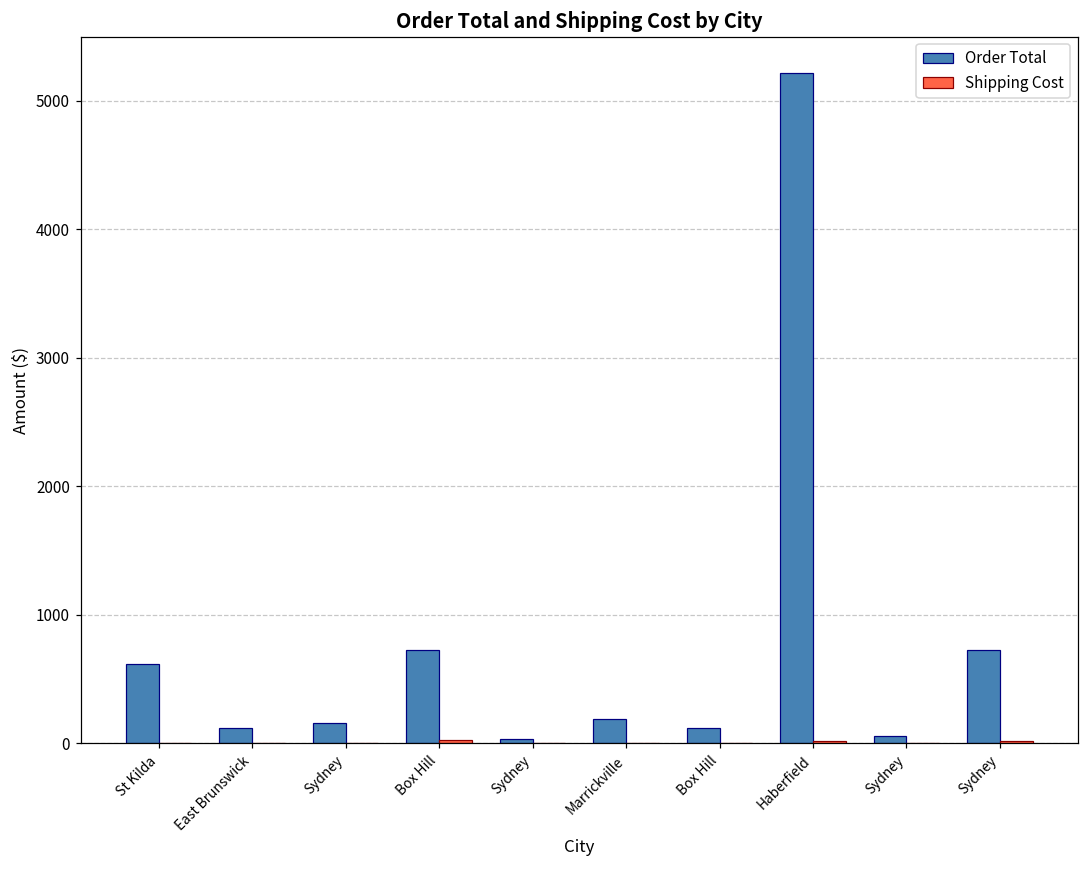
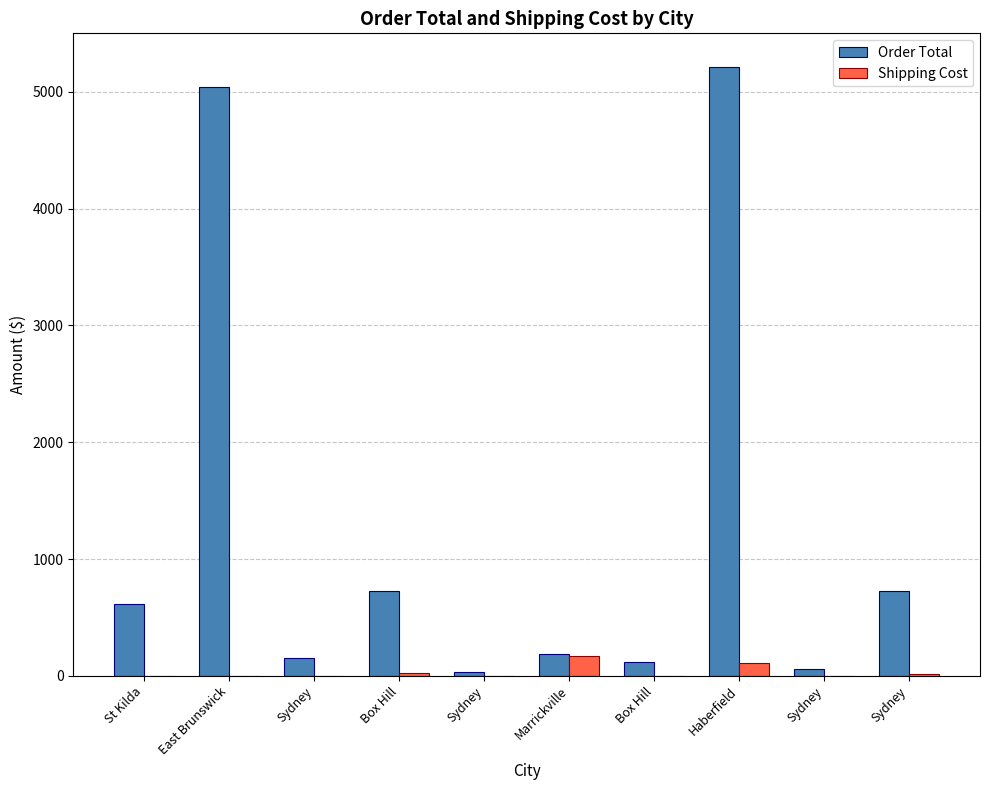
Order Total, East Brunswick: 120 -> 5040
Shipping Cost, Marrickville: 0 -> 170
Shipping Cost, Haberfield: 20 -> 110
